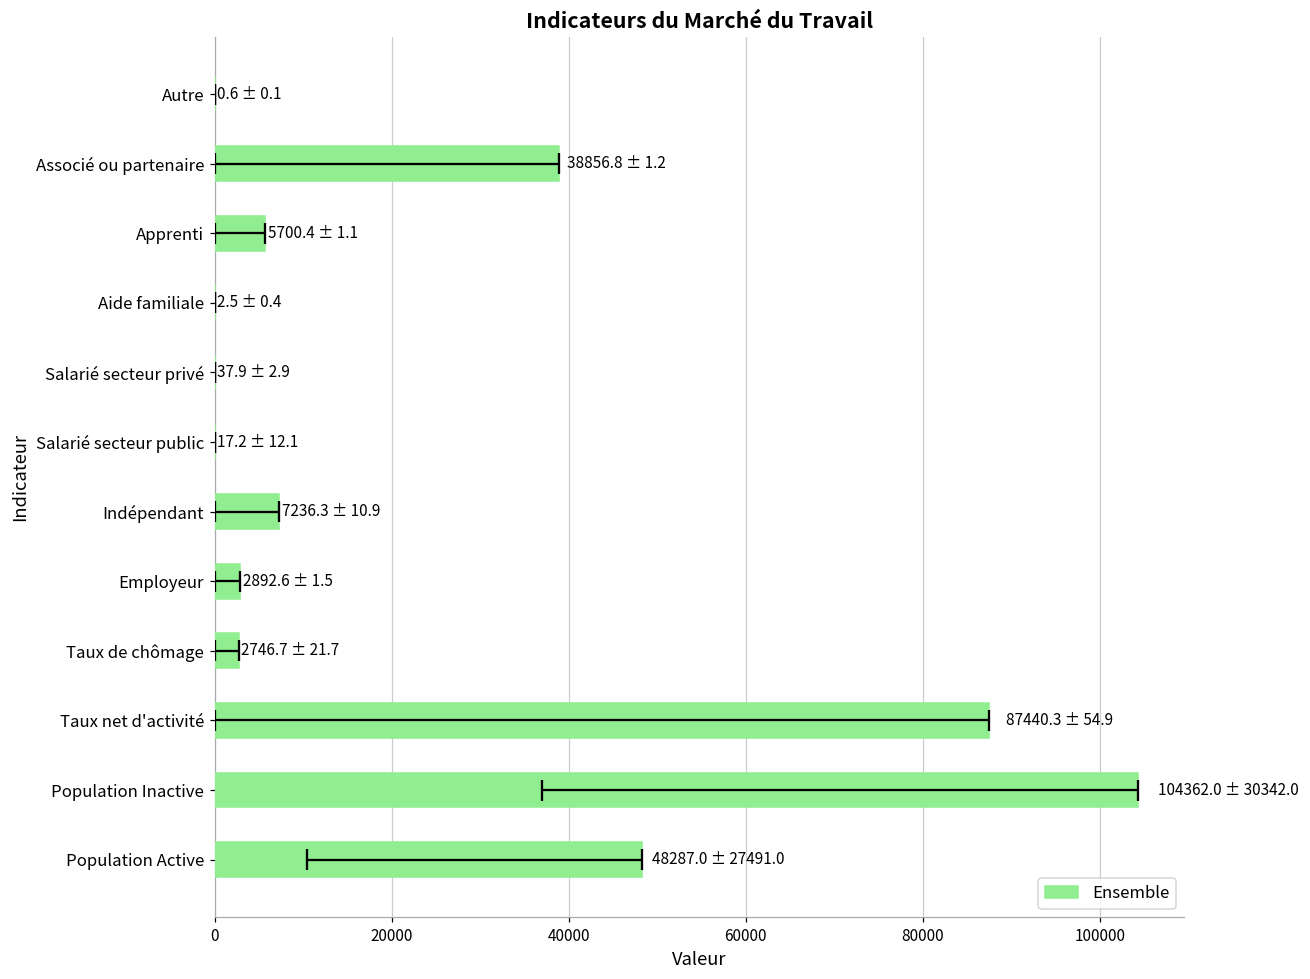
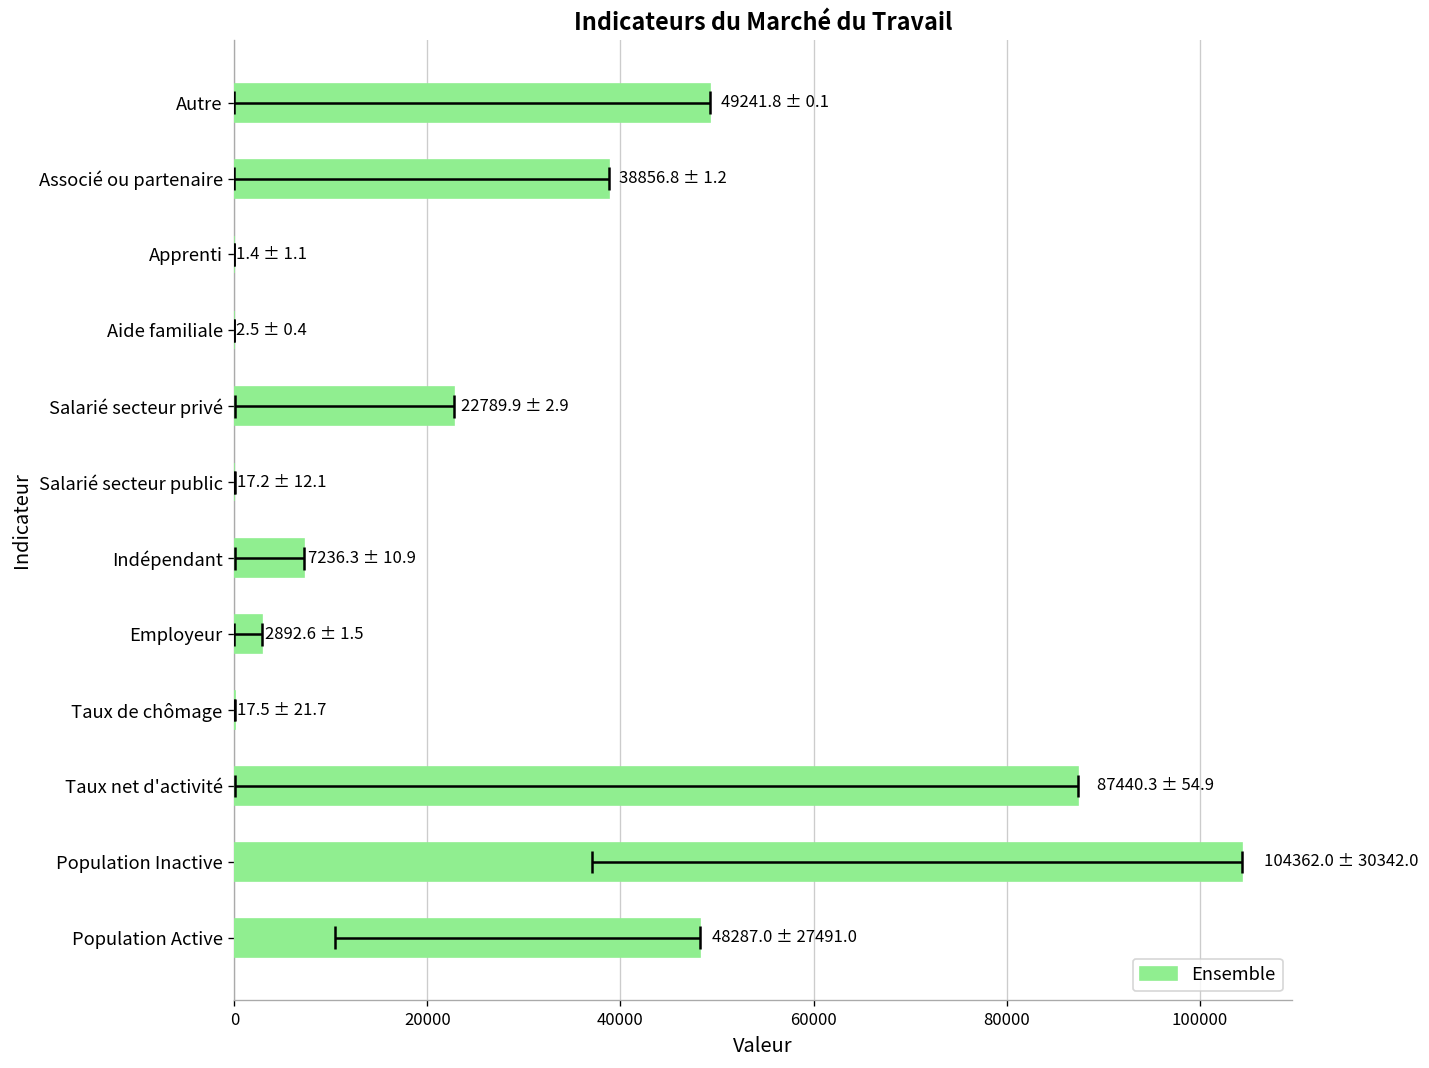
Autre: 0.6 -> 49241.8
Apprenti: 5700.4 -> 1.4
Salarié secteur privé: 37.9 -> 22789.9
Taux de chômage: 2746.7 -> 17.5
